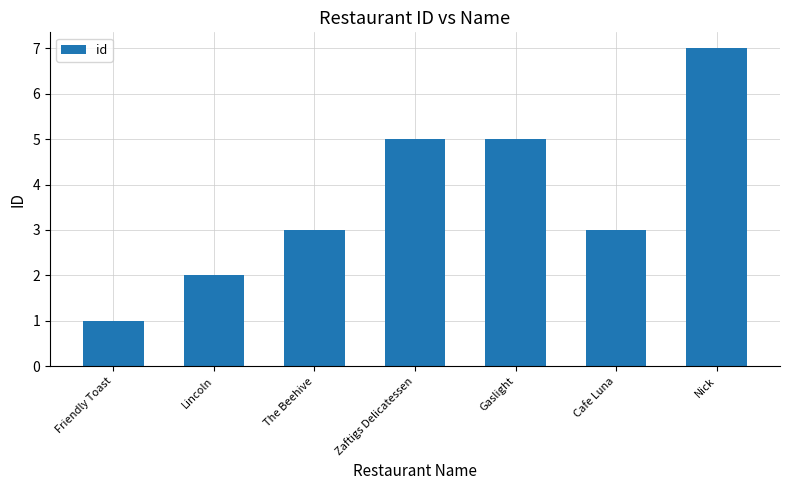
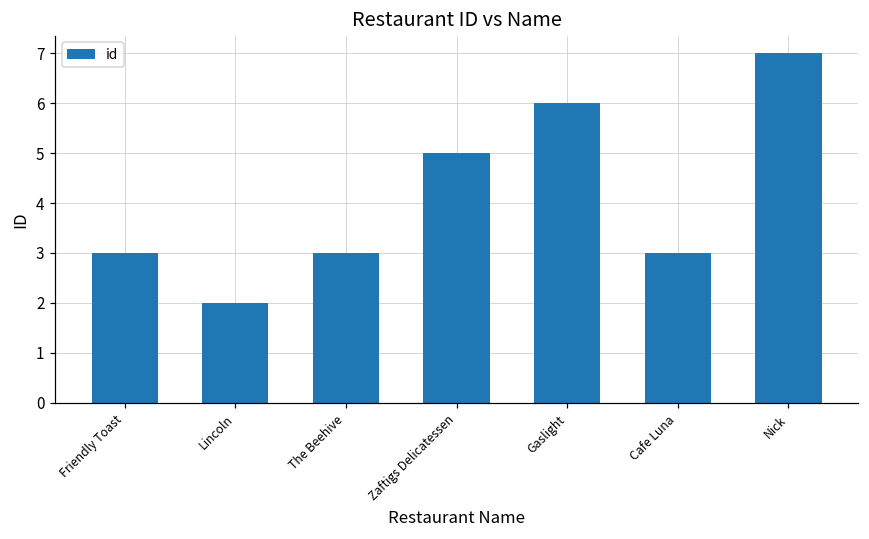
Friendly Toast: 1 -> 3
Gaslight: 5 -> 6
